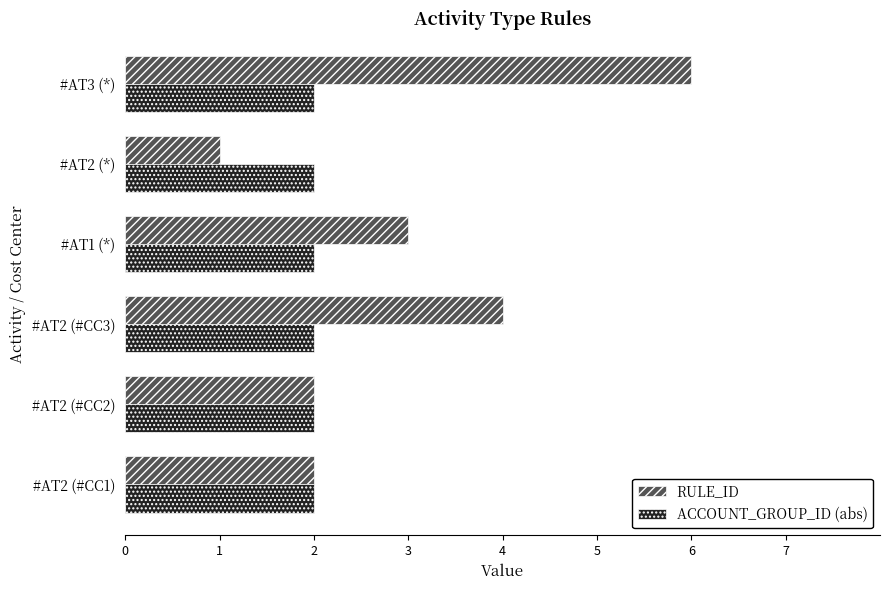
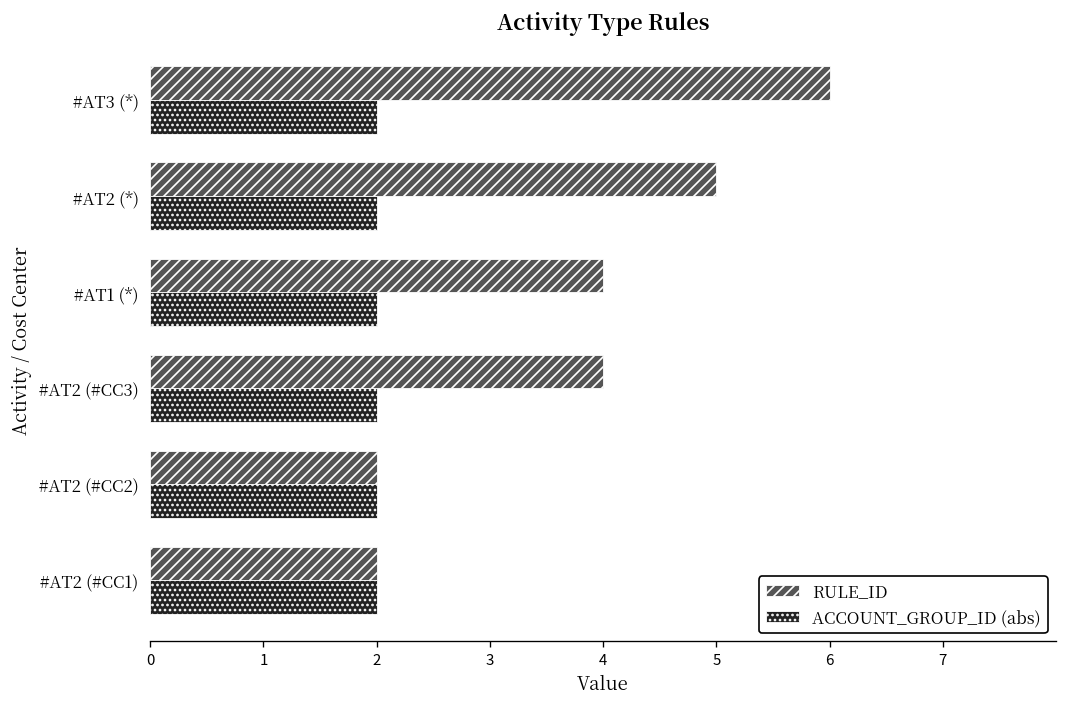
RULE_ID, #AT2 (*): 1 -> 5
RULE_ID, #AT1 (*): 3 -> 4
